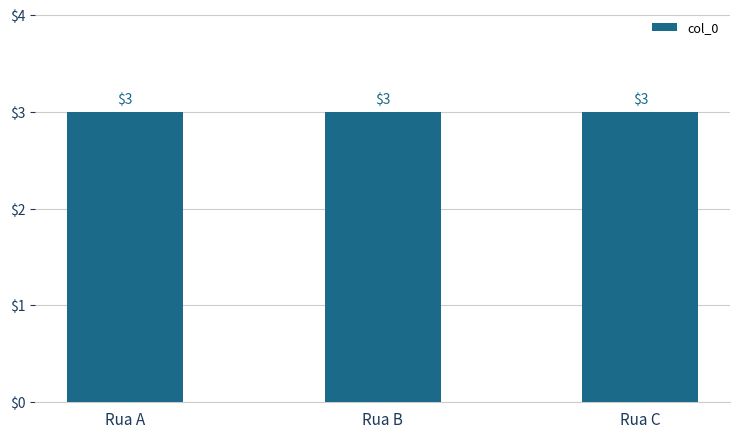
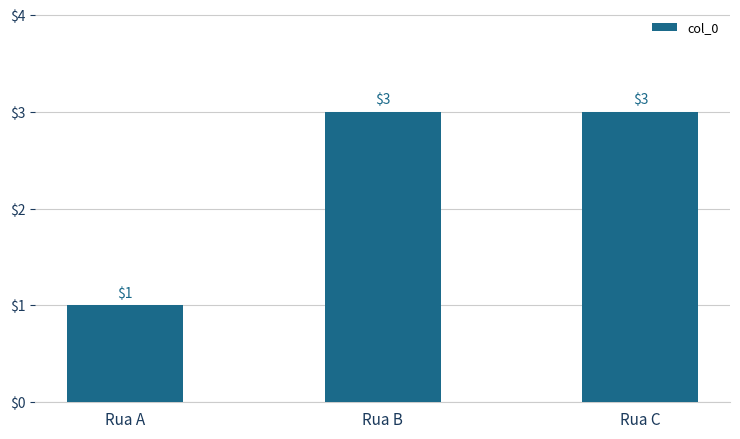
Rua A: $3 -> $1
